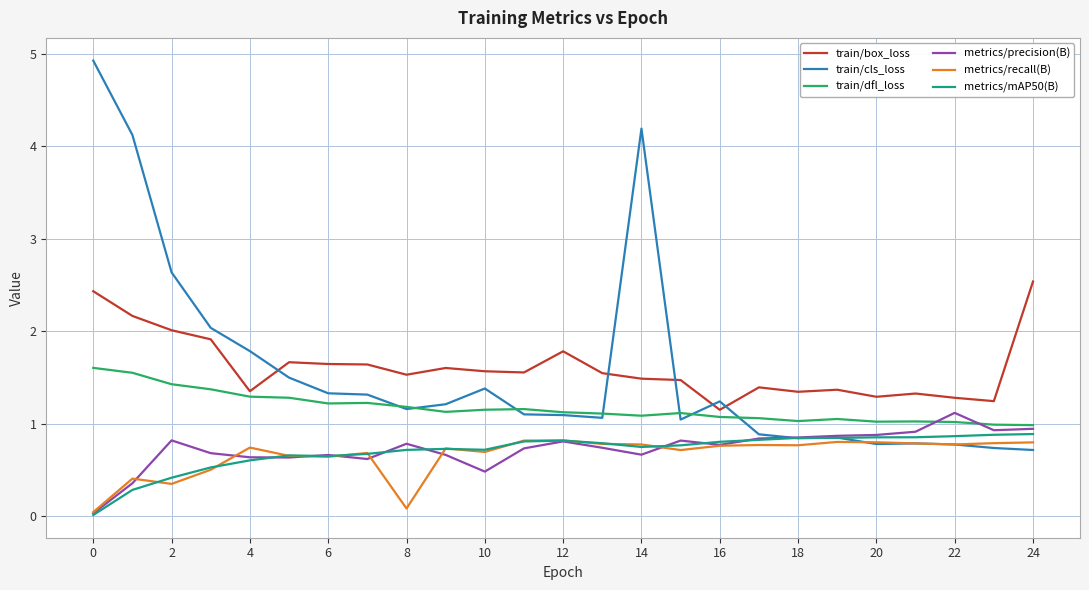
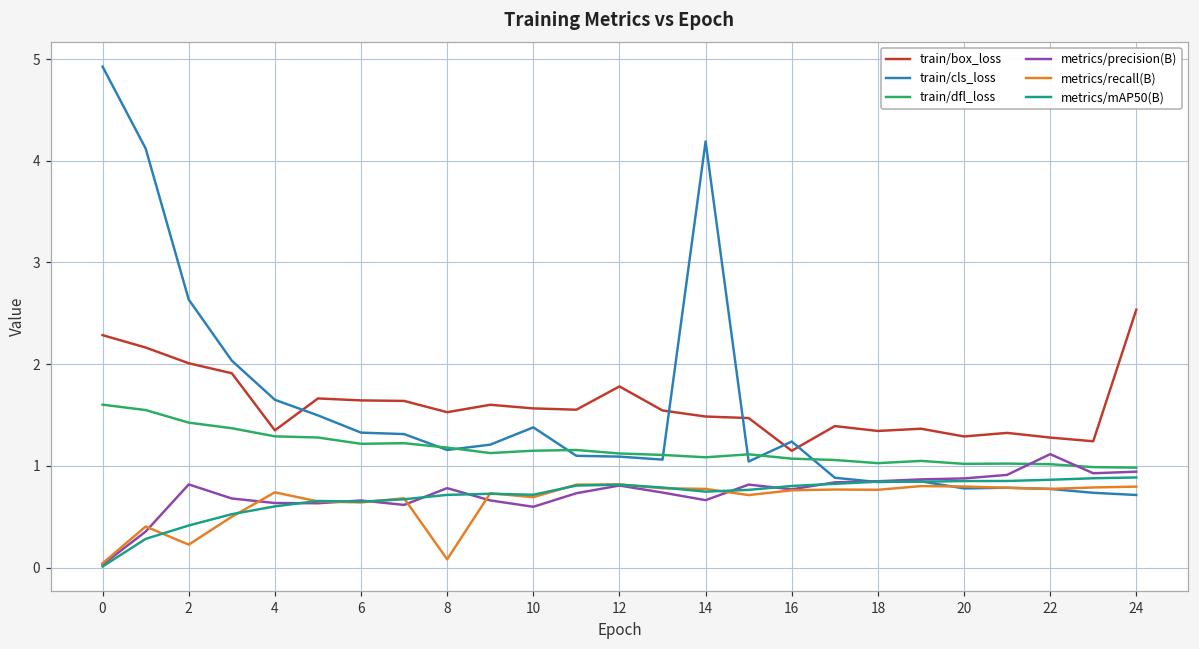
train/box_loss, 0: 2.4 -> 2.3
metrics/recall(B), 2: 0.3 -> 0.2
train/cls_loss, 4: 1.8 -> 1.7
metrics/precision(B), 10: 0.5 -> 0.6
